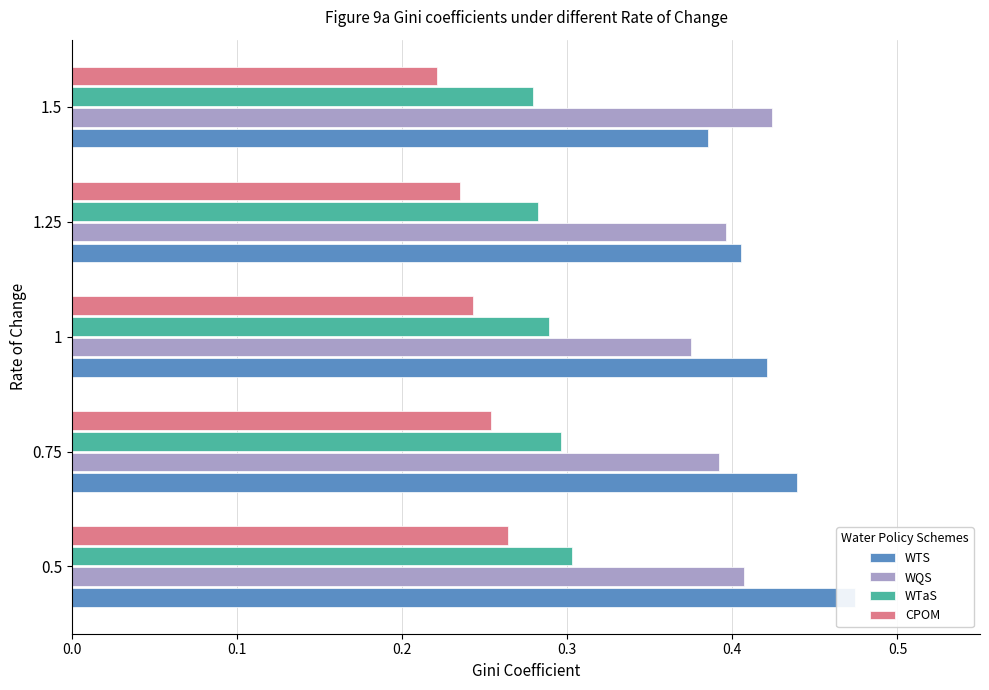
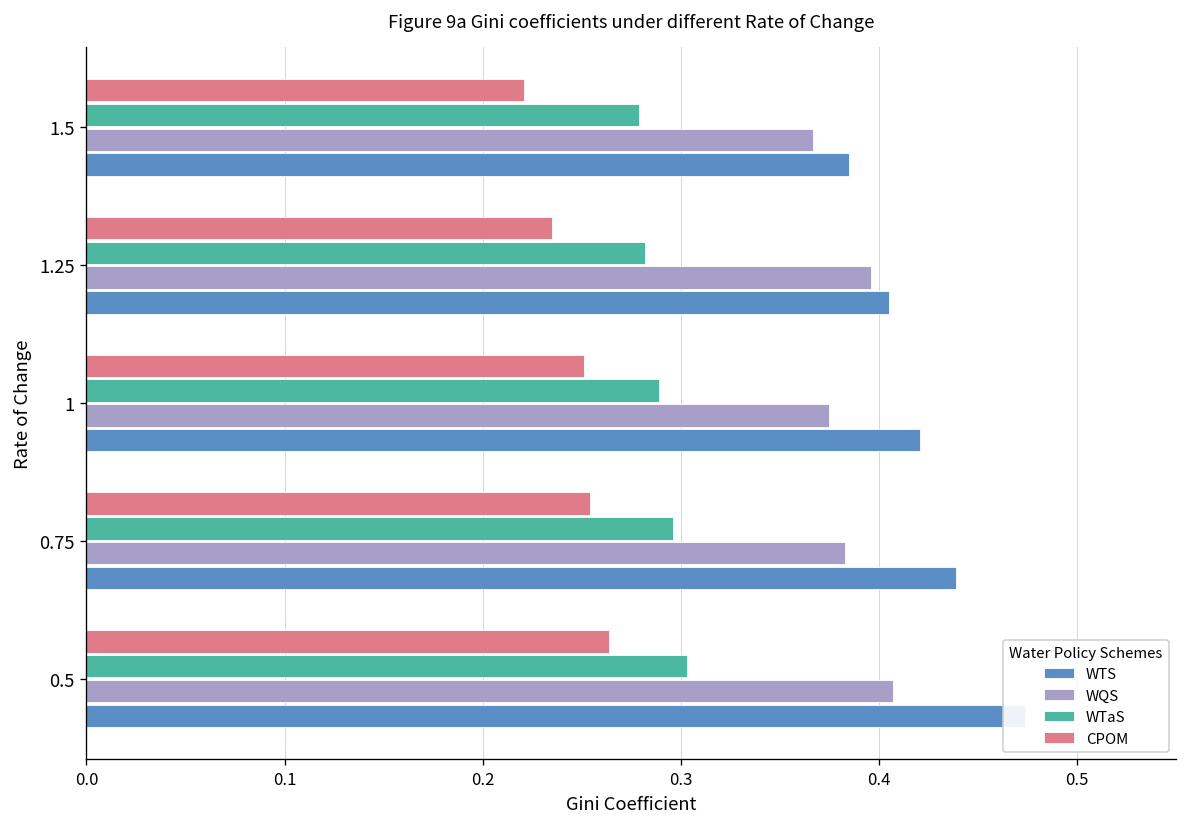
WQS, 1.5: 0.424 -> 0.367
CPOM, 1: 0.243 -> 0.251
WQS, 0.75: 0.392 -> 0.383
